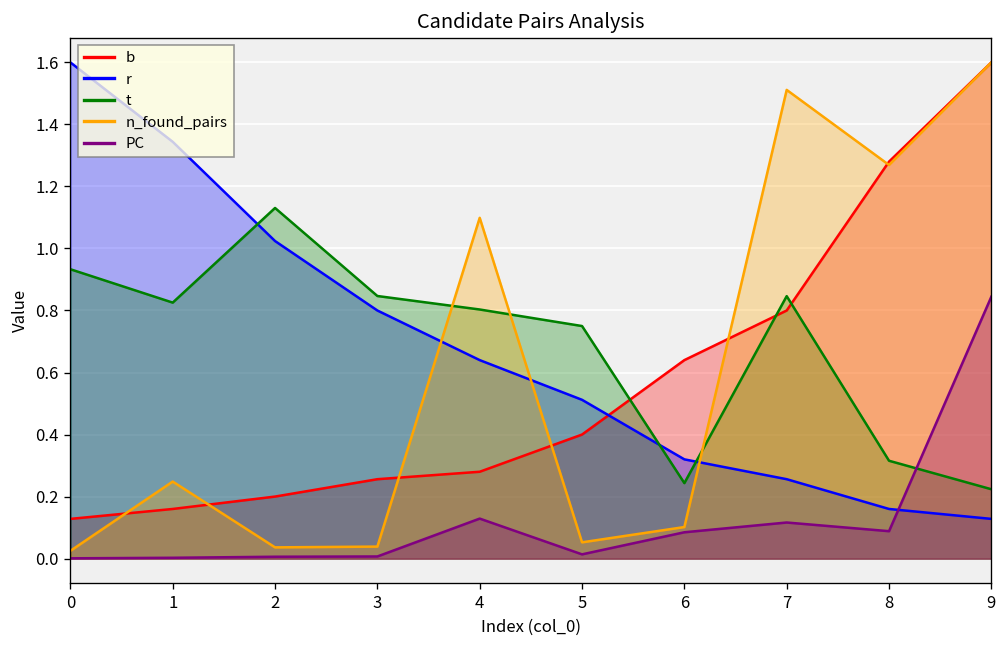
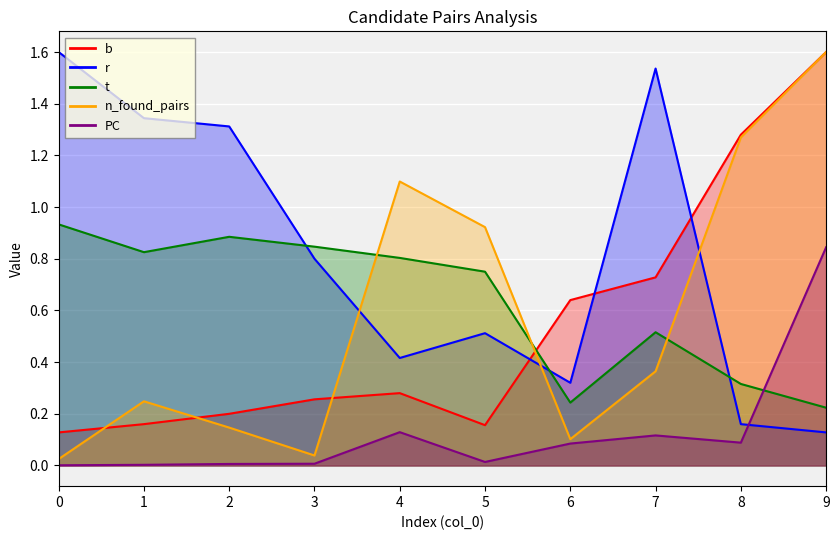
r, 2: 1.02 -> 1.31
t, 2: 1.13 -> 0.88
n_found_pairs, 2: 0.04 -> 0.15
r, 4: 0.64 -> 0.42
b, 5: 0.40 -> 0.16
n_found_pairs, 5: 0.05 -> 0.92
b, 7: 0.80 -> 0.73
r, 7: 0.26 -> 1.54
t, 7: 0.85 -> 0.52
n_found_pairs, 7: 1.51 -> 0.36
